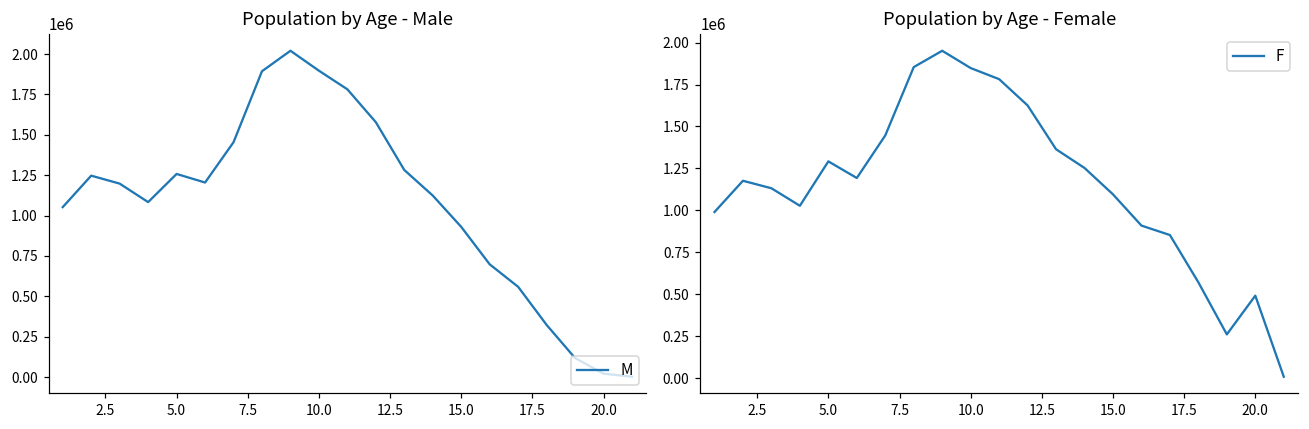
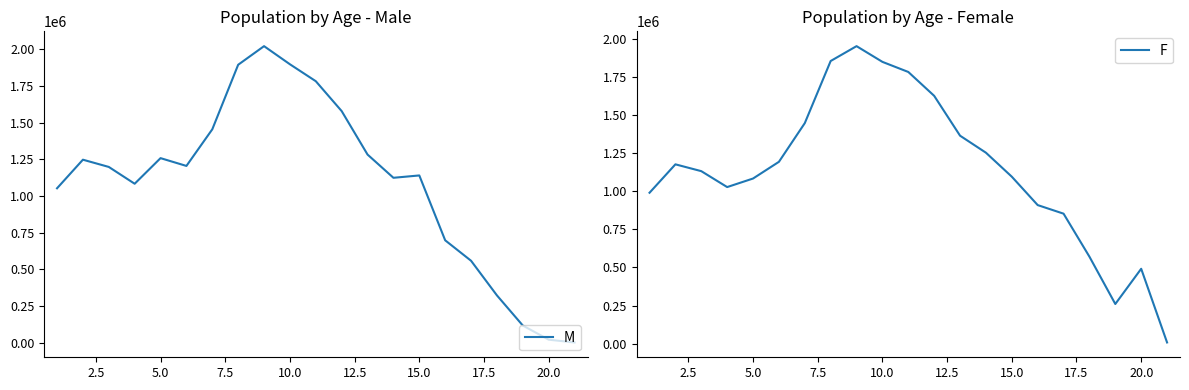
Population by Age - Male, 15.0: 930000 -> 1140000
Population by Age - Female, 5.0: 1290000 -> 1080000
